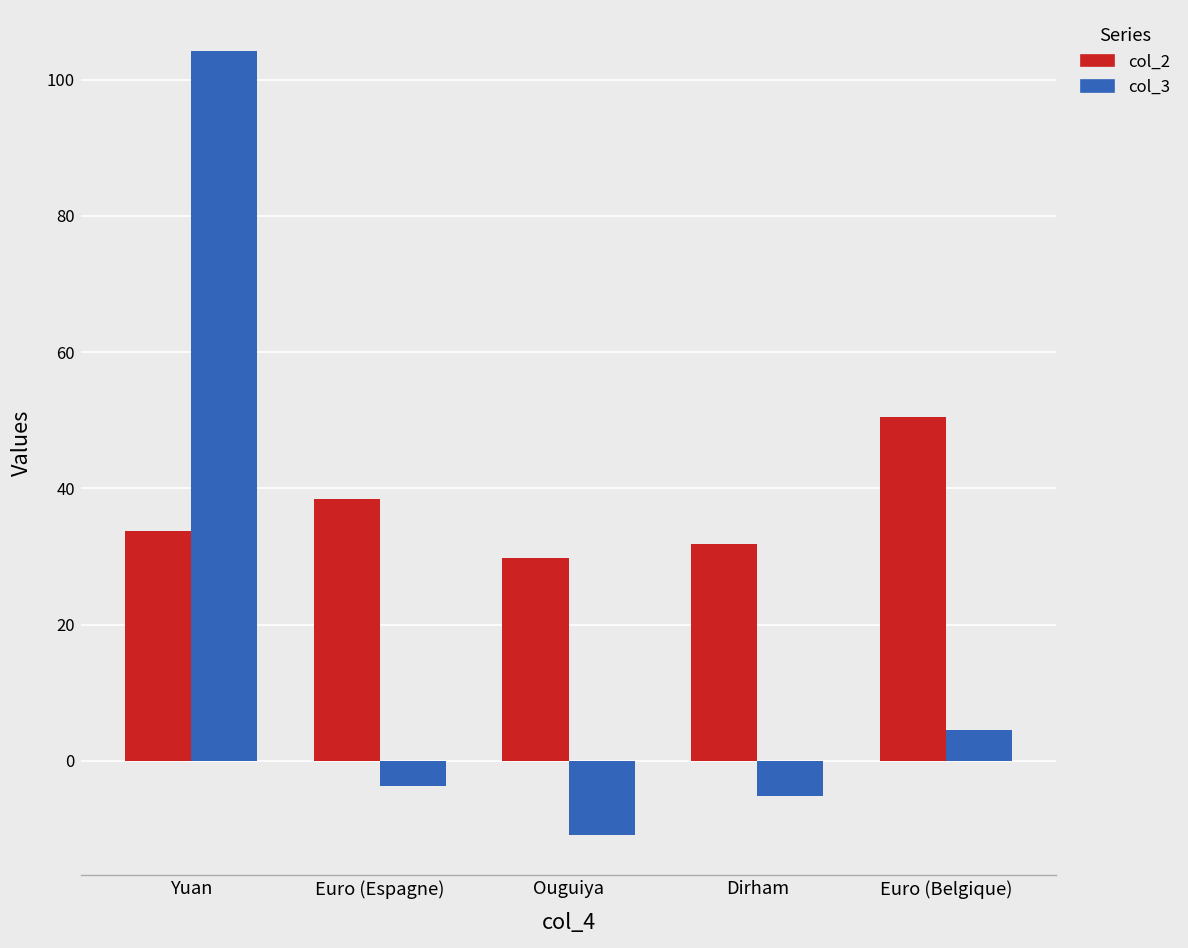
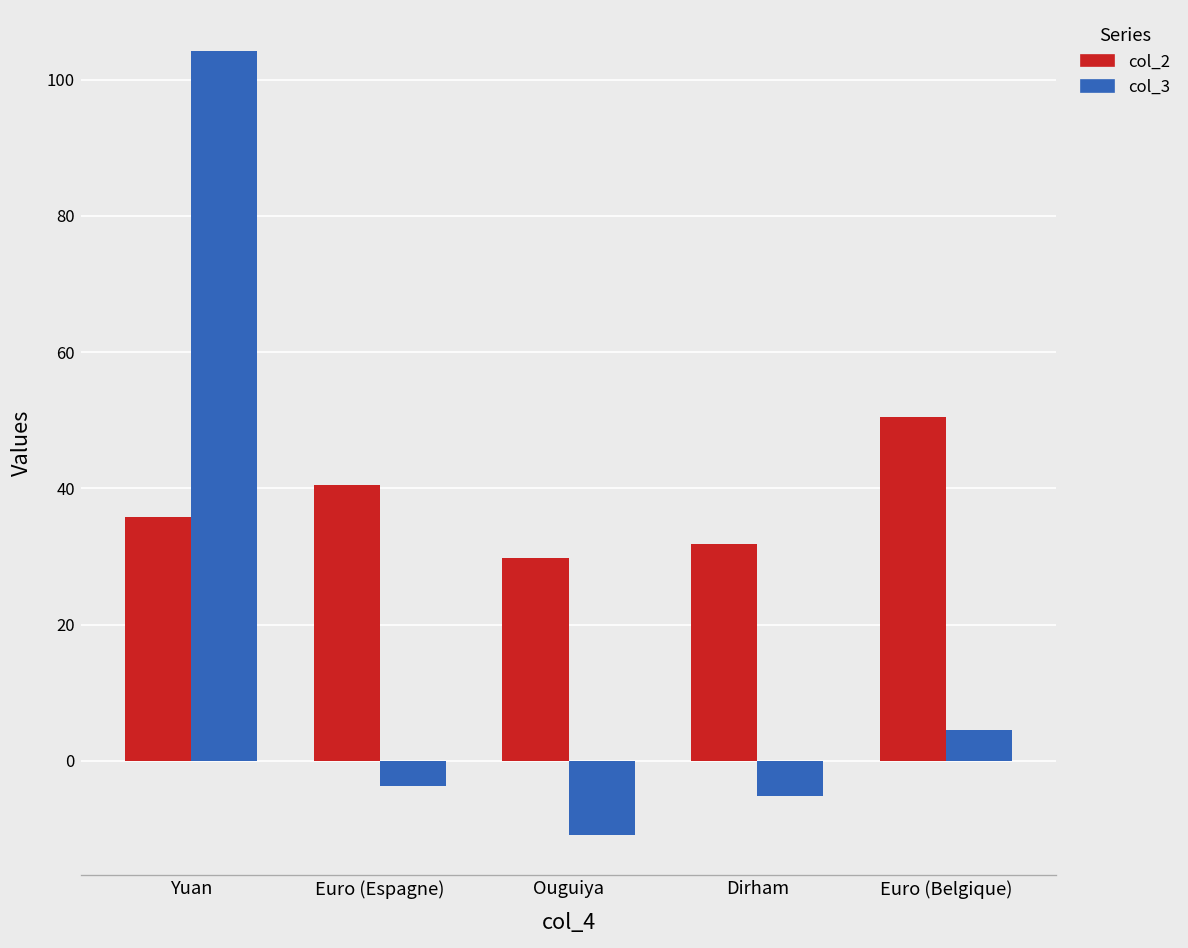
col_2, Yuan: 34 -> 36
col_2, Euro (Espagne): 38 -> 40
